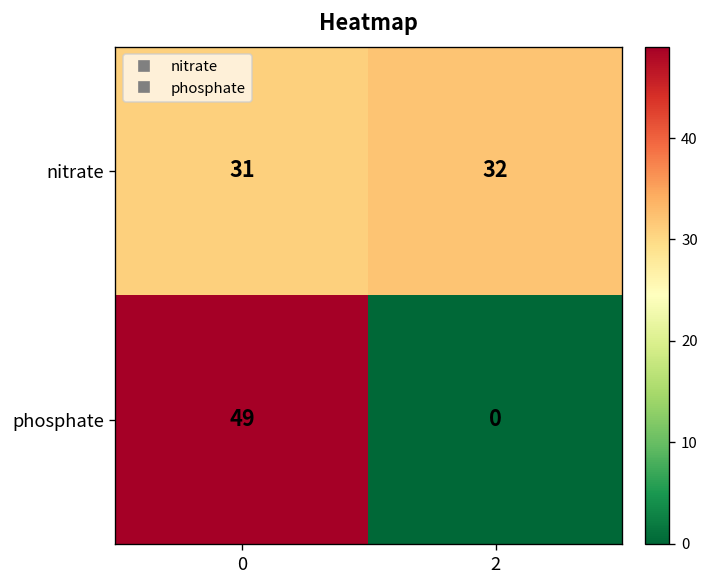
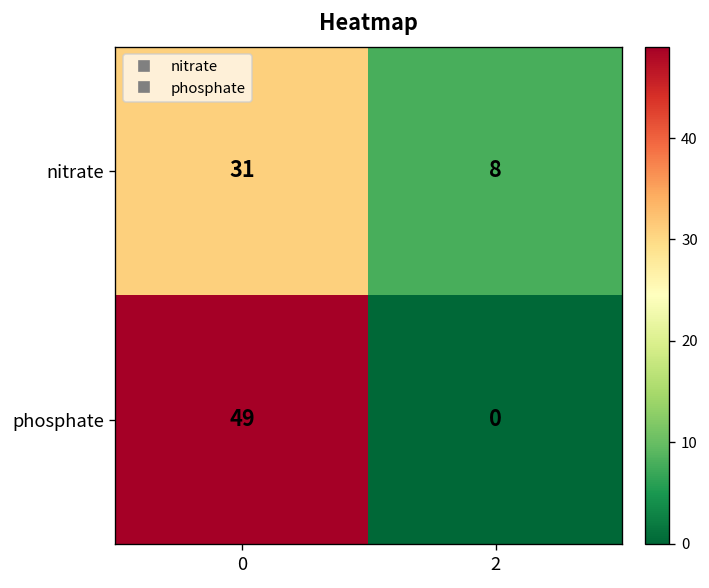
nitrate, 2: 32 -> 8
